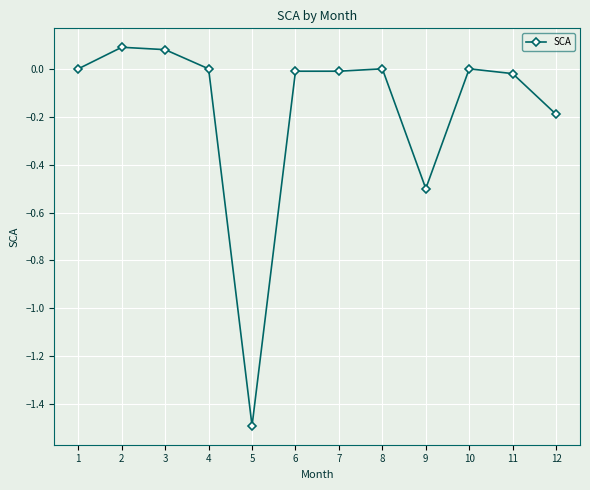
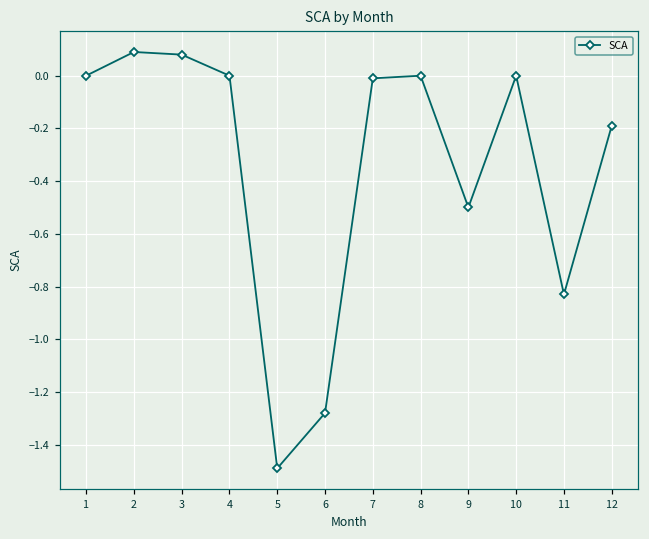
6: -0.01 -> -1.28
11: -0.02 -> -0.83
